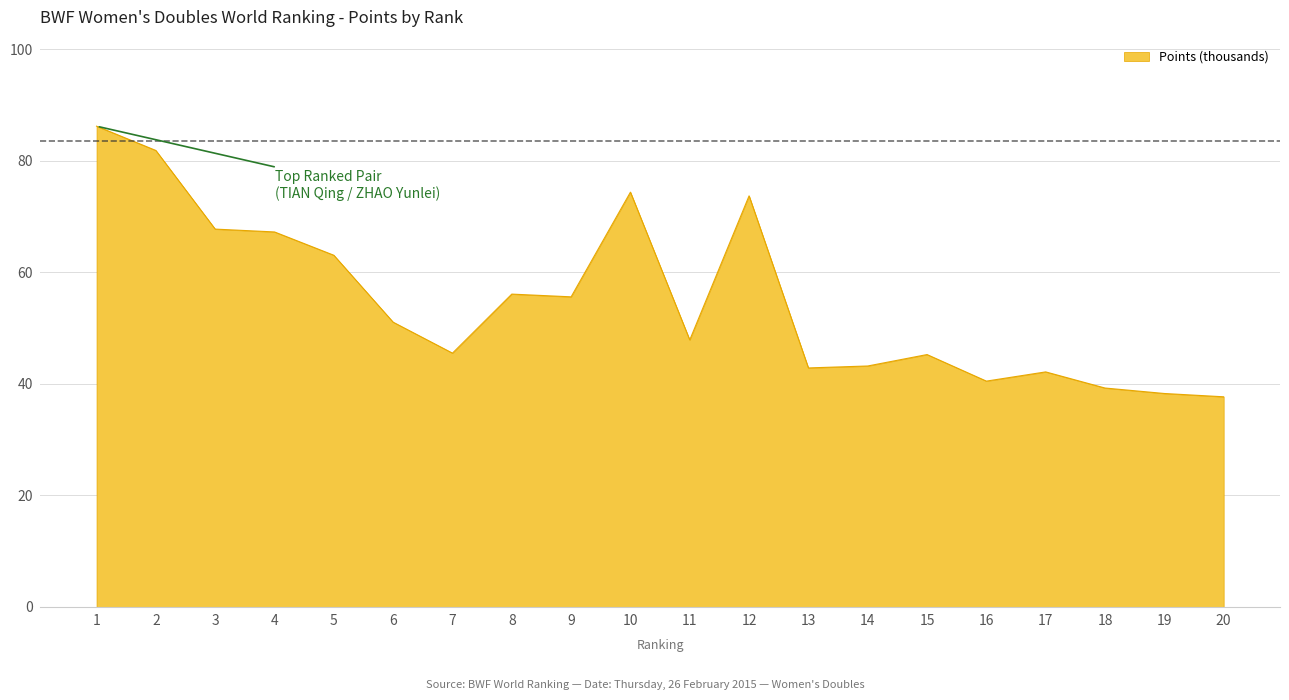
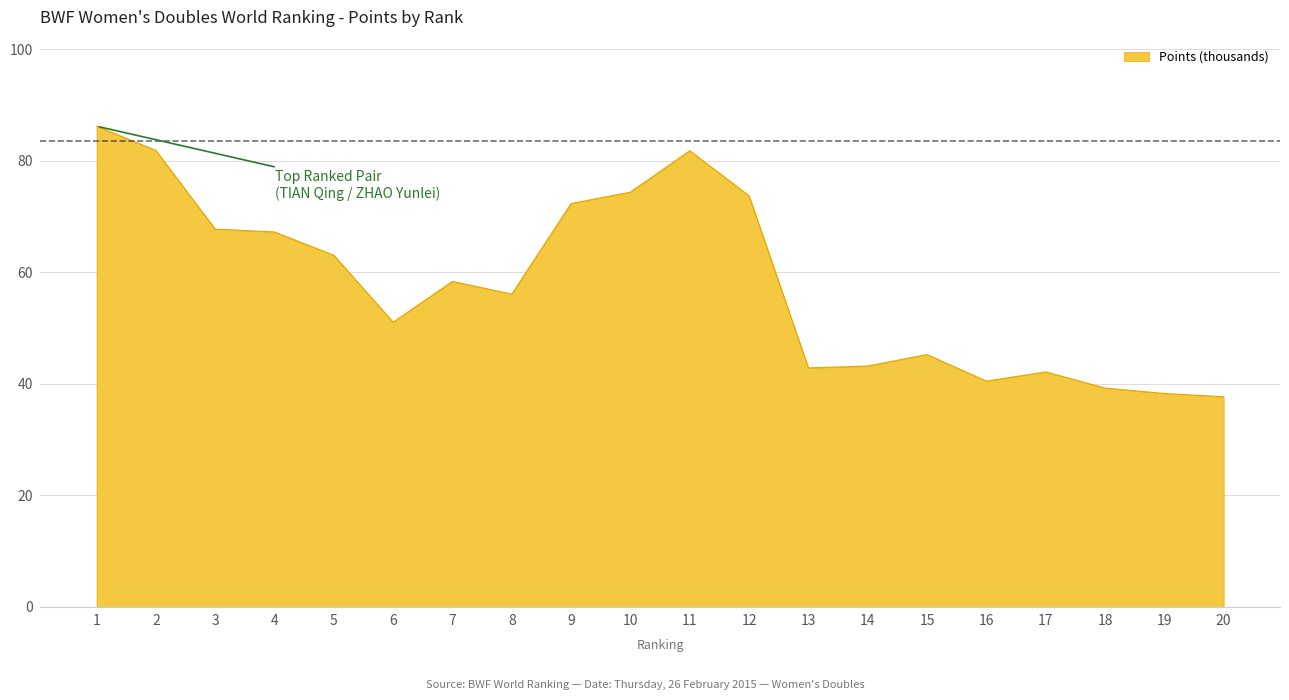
7: 45 -> 58
9: 56 -> 72
11: 48 -> 82
